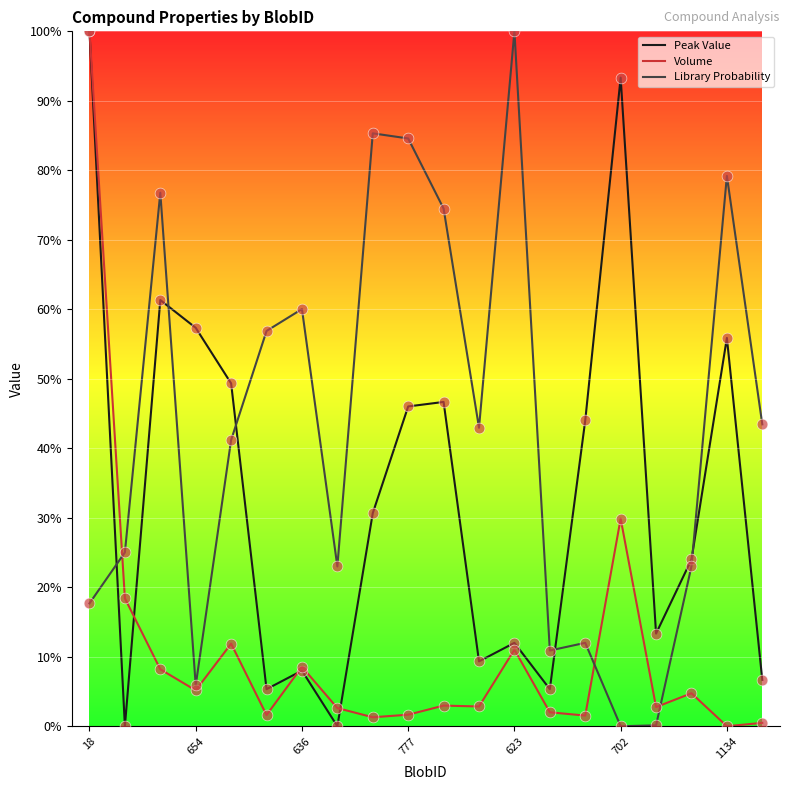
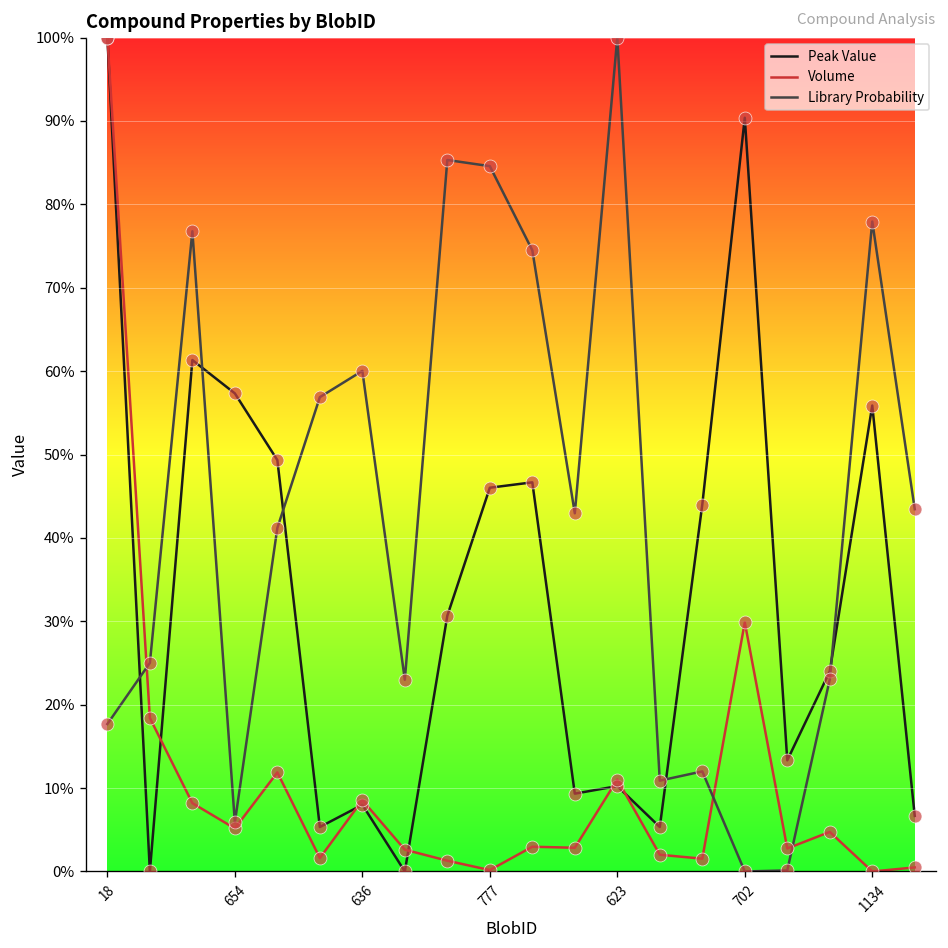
Volume, 777: 2% -> 0%
Peak Value, 623: 12% -> 10%
Peak Value, 702: 93% -> 90%
Library Probability, 1134: 79% -> 78%
